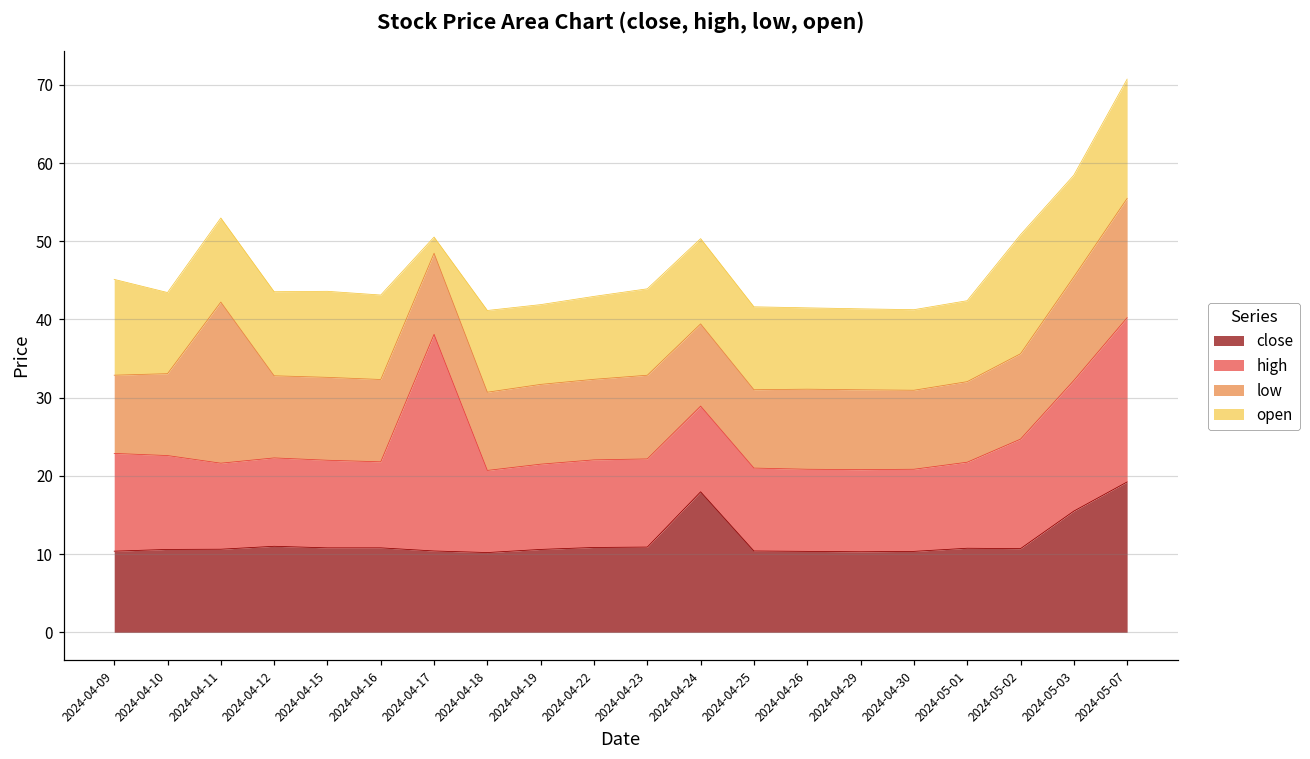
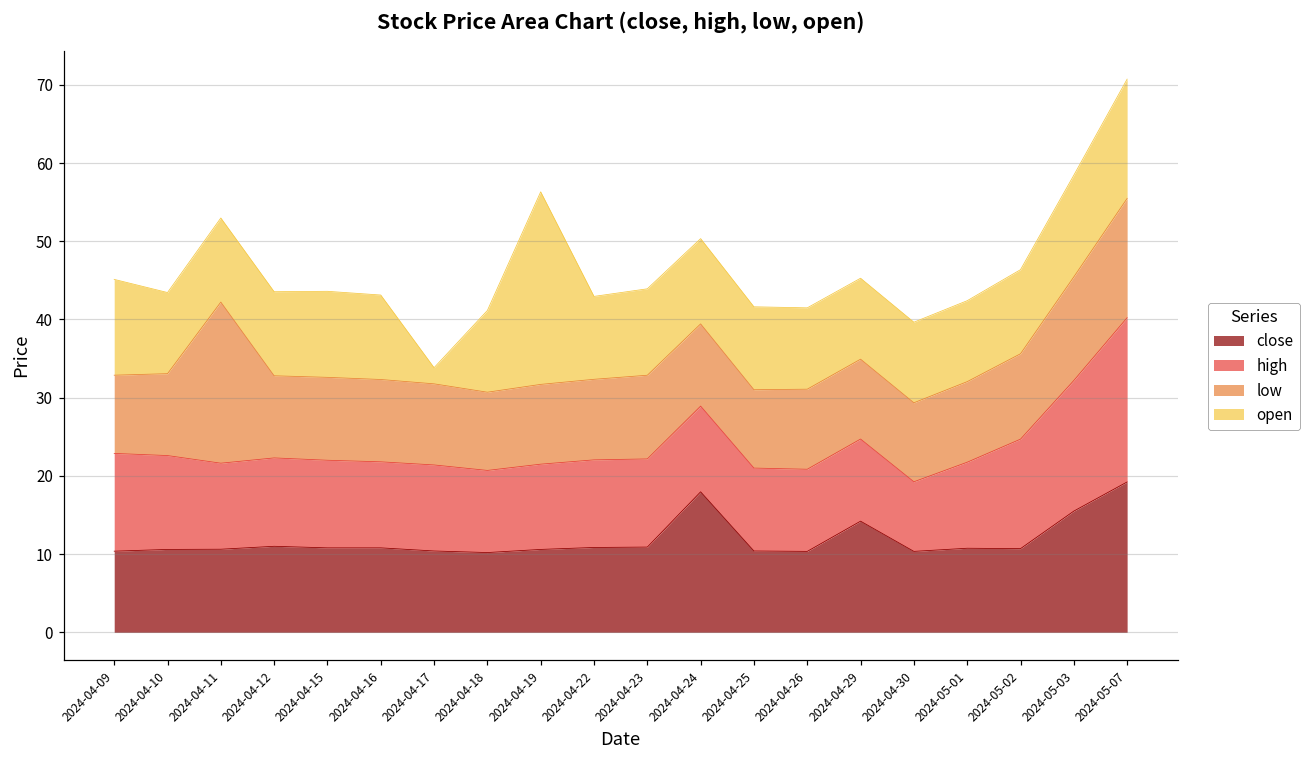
high, 2024-04-17: 28 -> 11
open, 2024-04-19: 10 -> 25
close, 2024-04-29: 10 -> 14
high, 2024-04-30: 11 -> 9
open, 2024-05-02: 15 -> 11
